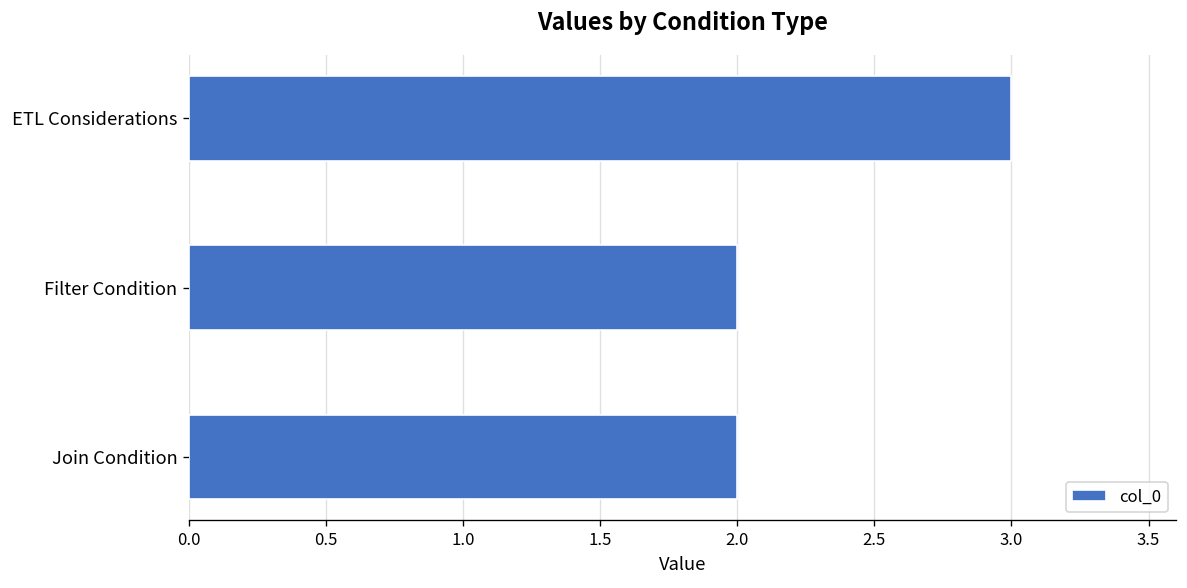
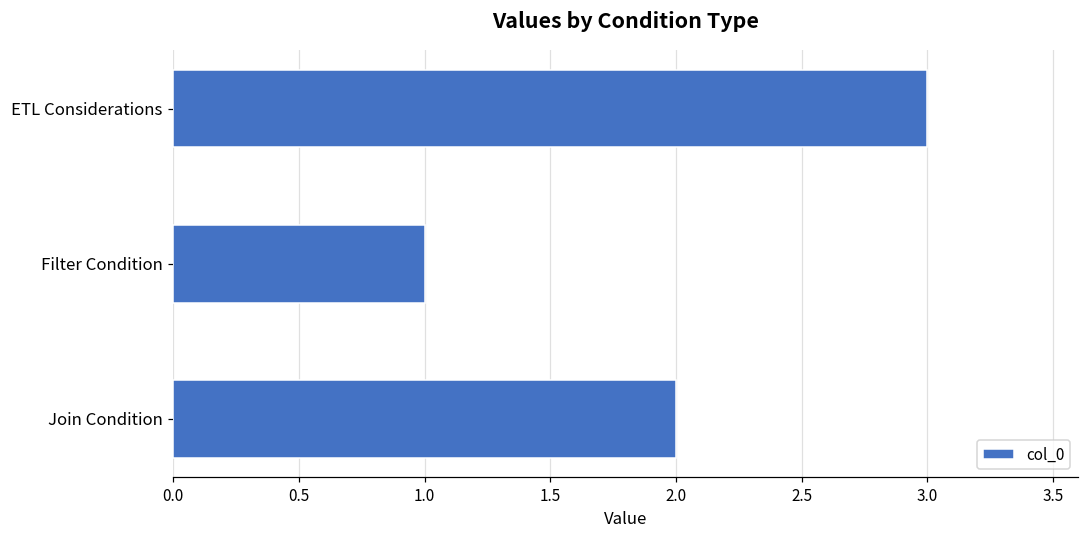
Filter Condition: 2 -> 1
